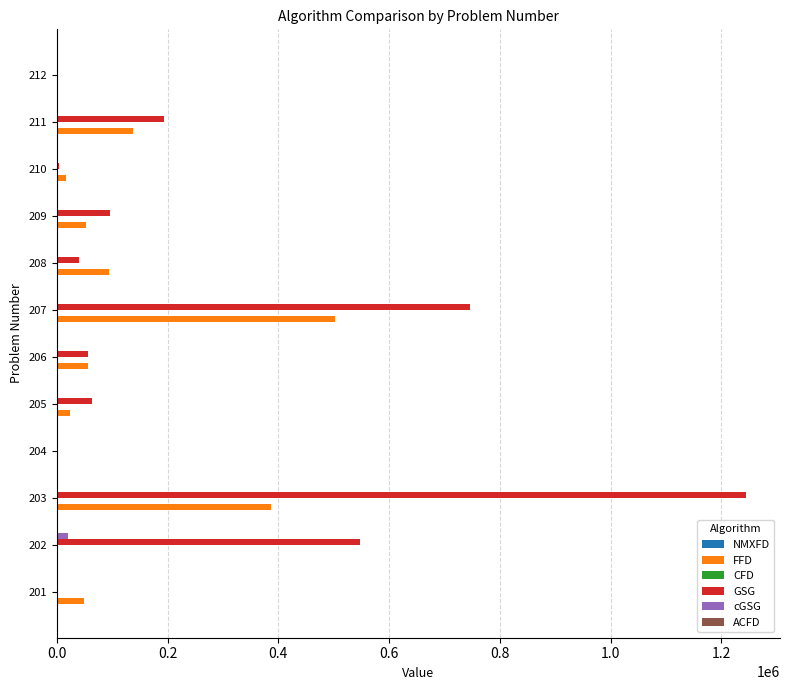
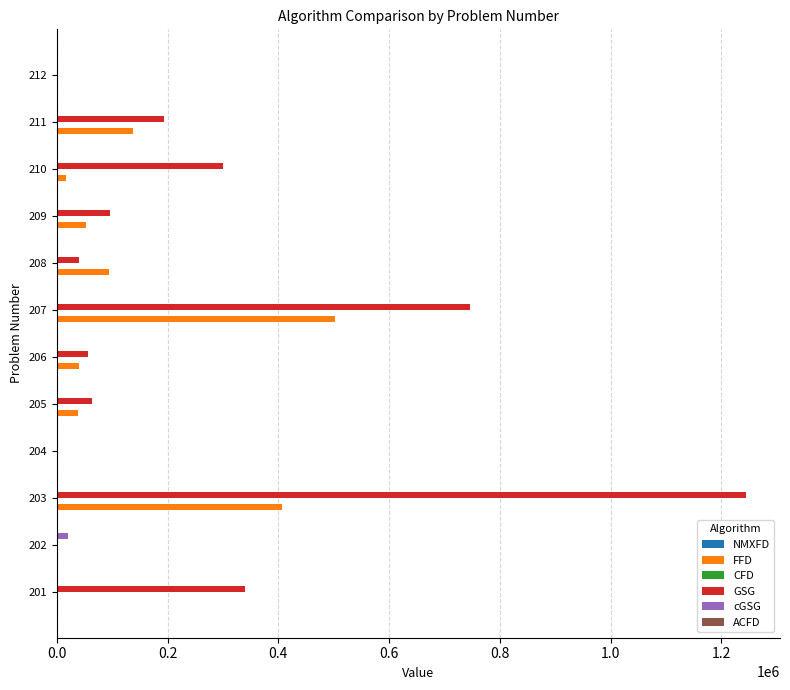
GSG, 210: 0 -> 300000
FFD, 206: 60000 -> 40000
FFD, 205: 20000 -> 40000
FFD, 203: 390000 -> 410000
GSG, 202: 550000 -> 0
GSG, 201: 0 -> 340000
FFD, 201: 50000 -> 0
